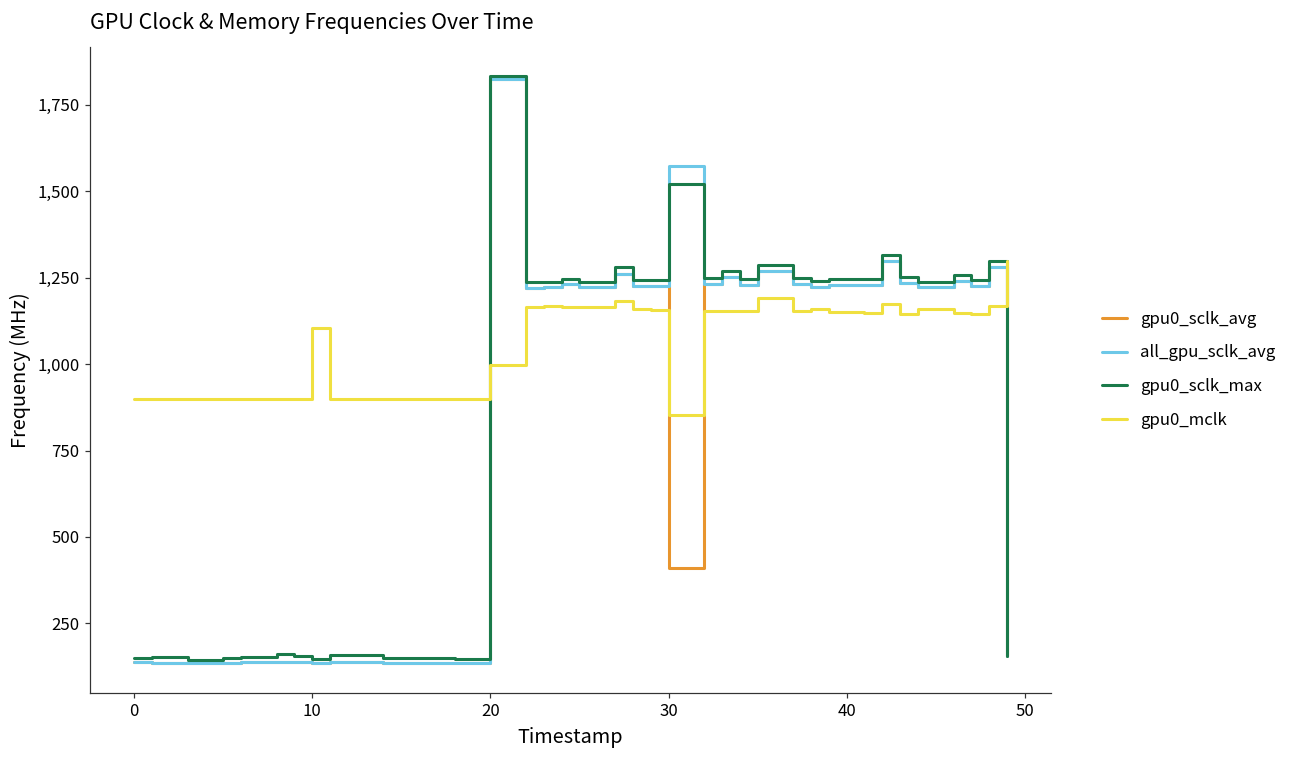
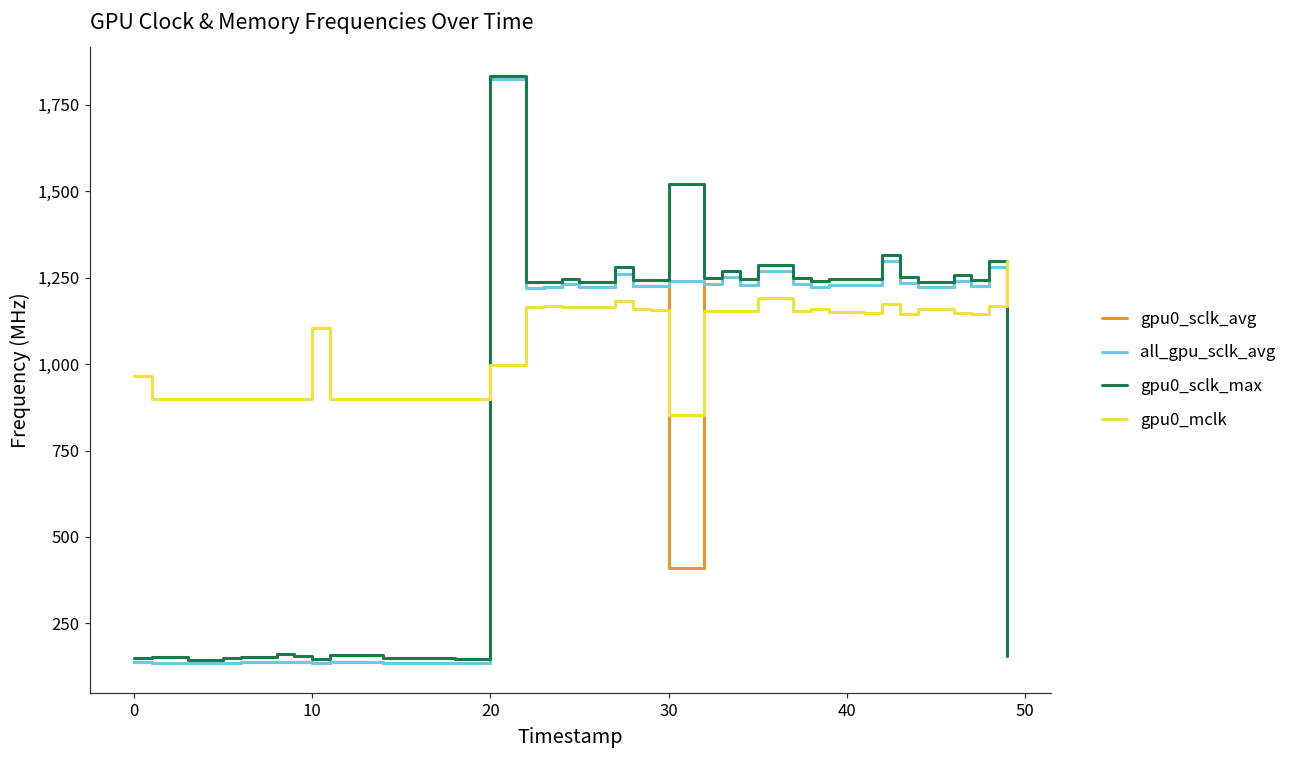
gpu0_mclk, 0: 900 -> 960
all_gpu_sclk_avg, 30: 1,570 -> 1,240
